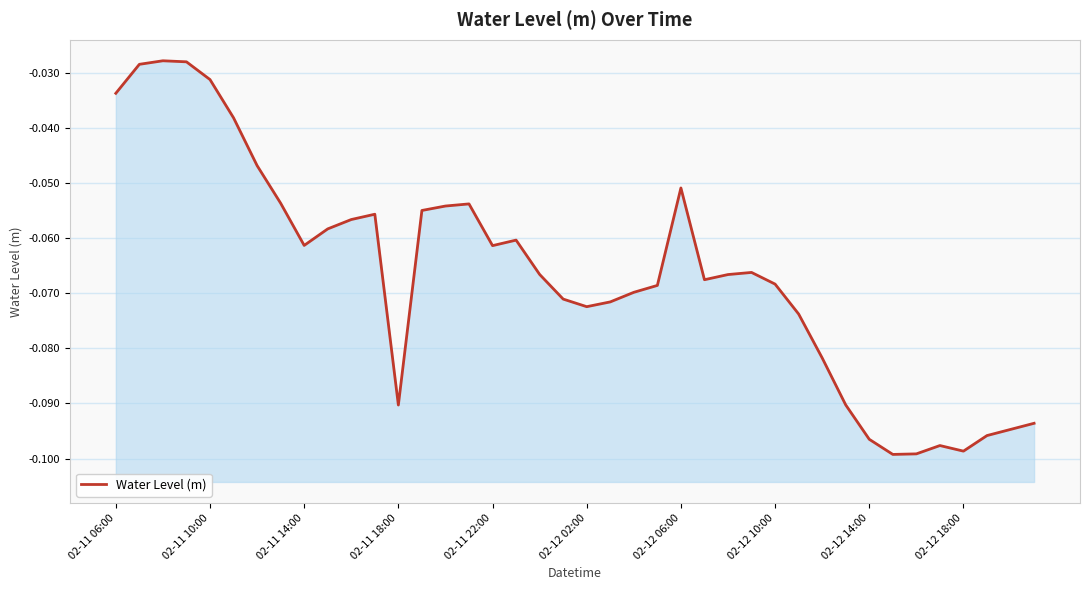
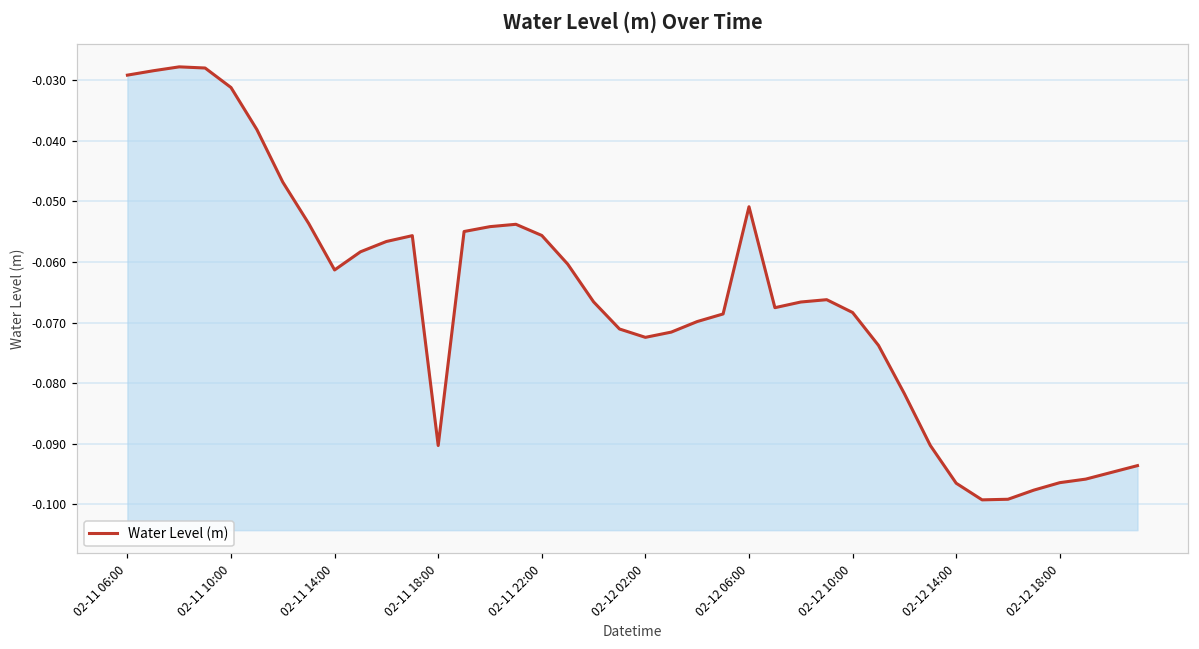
02-11 06:00: -0.034 -> -0.029
02-11 22:00: -0.061 -> -0.056
02-12 18:00: -0.099 -> -0.096
